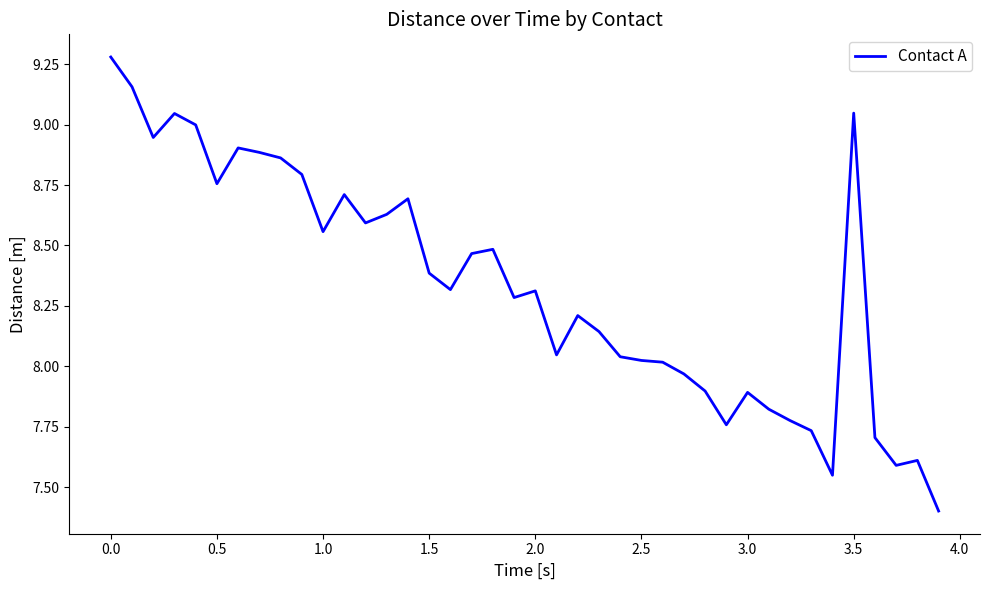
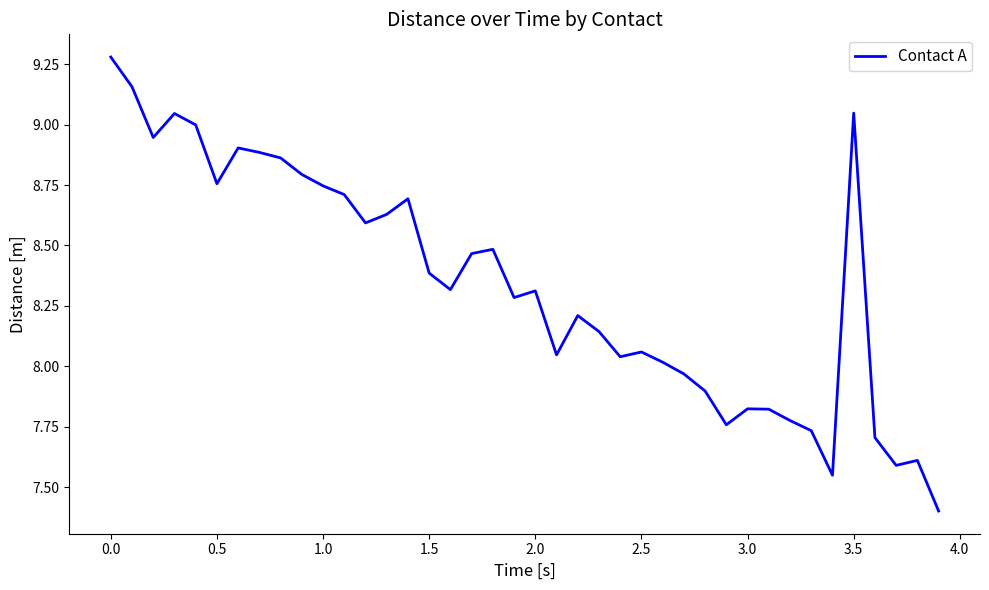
1.0: 8.56 -> 8.75
2.5: 8.02 -> 8.06
3.0: 7.89 -> 7.82
